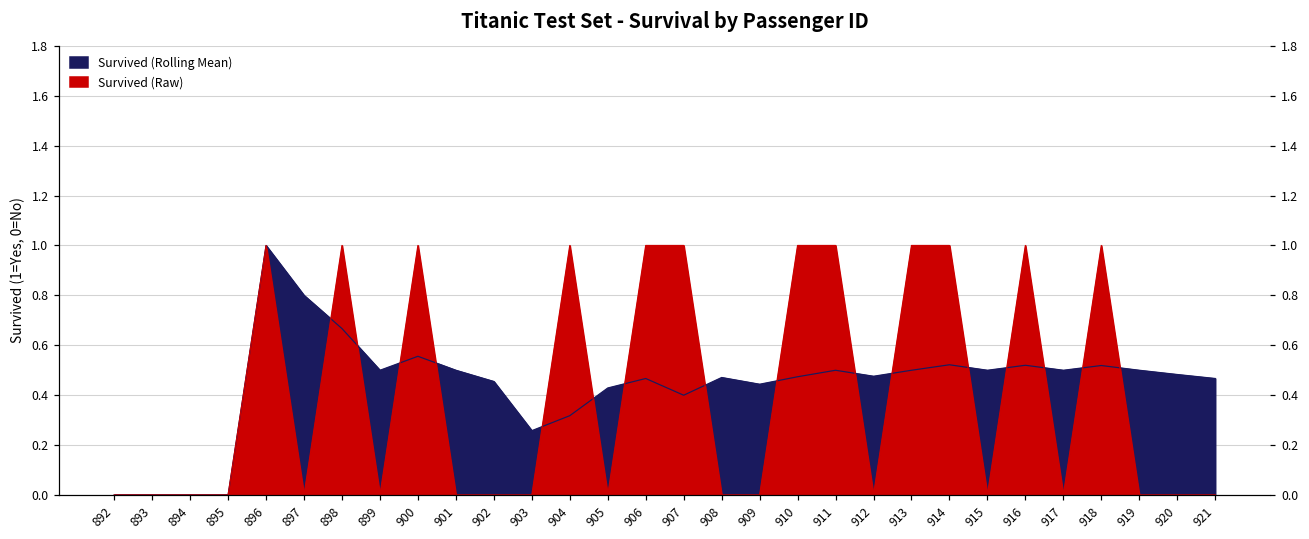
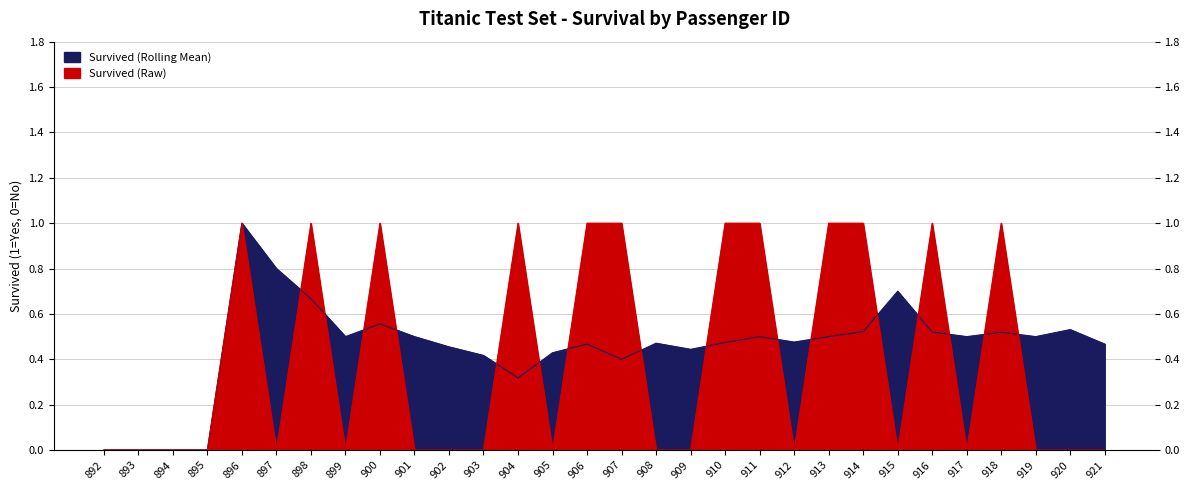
Survived (Rolling Mean), 903: 0.26 -> 0.42
Survived (Rolling Mean), 915: 0.5 -> 0.7
Survived (Rolling Mean), 920: 0.48 -> 0.53
